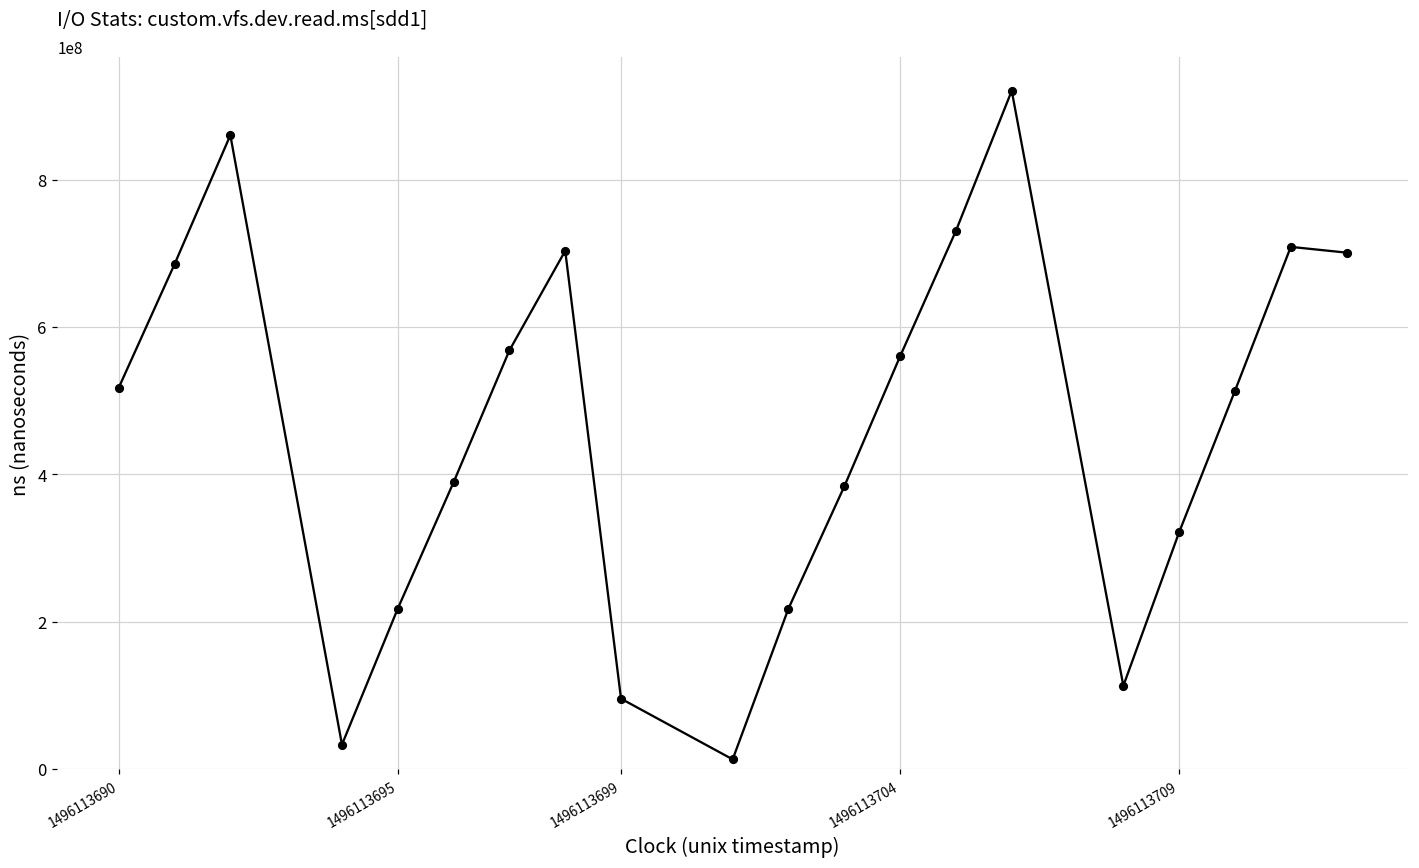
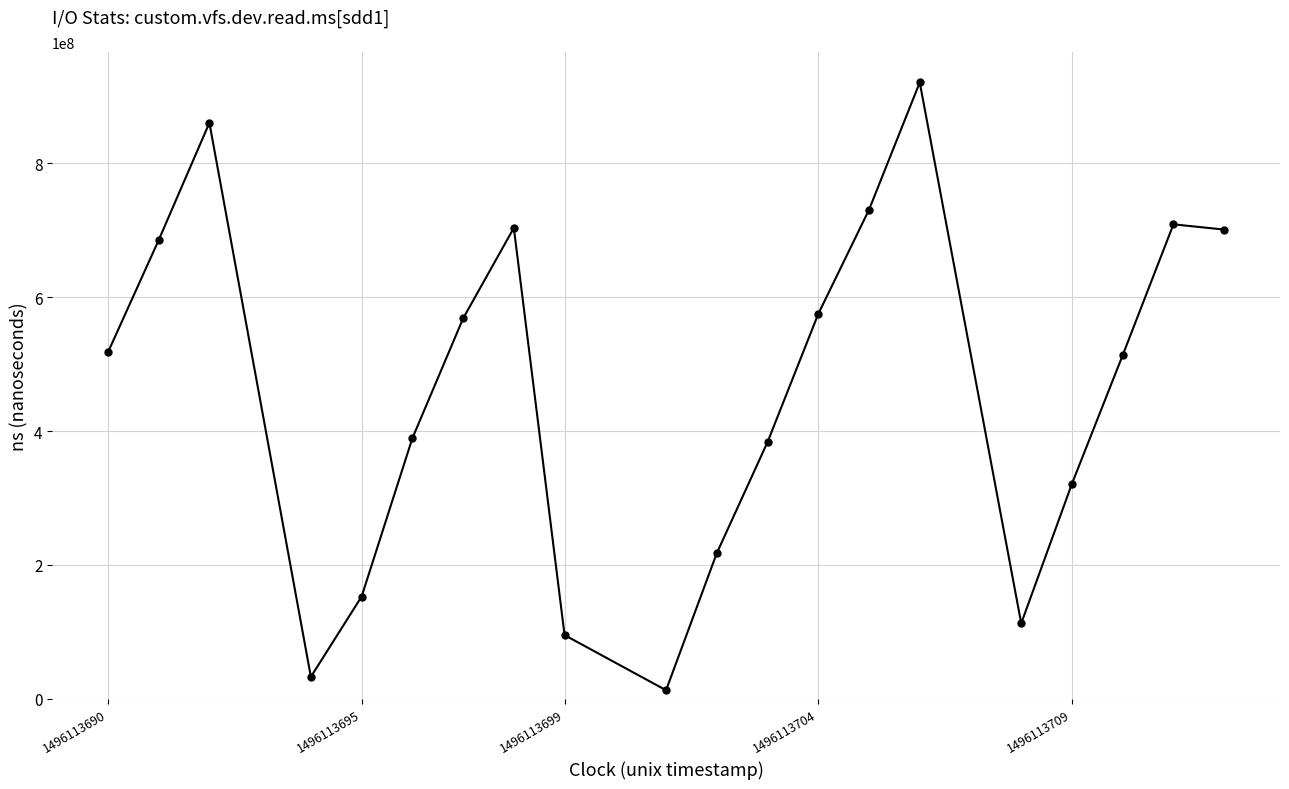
1496113695: 220000000 -> 150000000
1496113704: 560000000 -> 570000000
